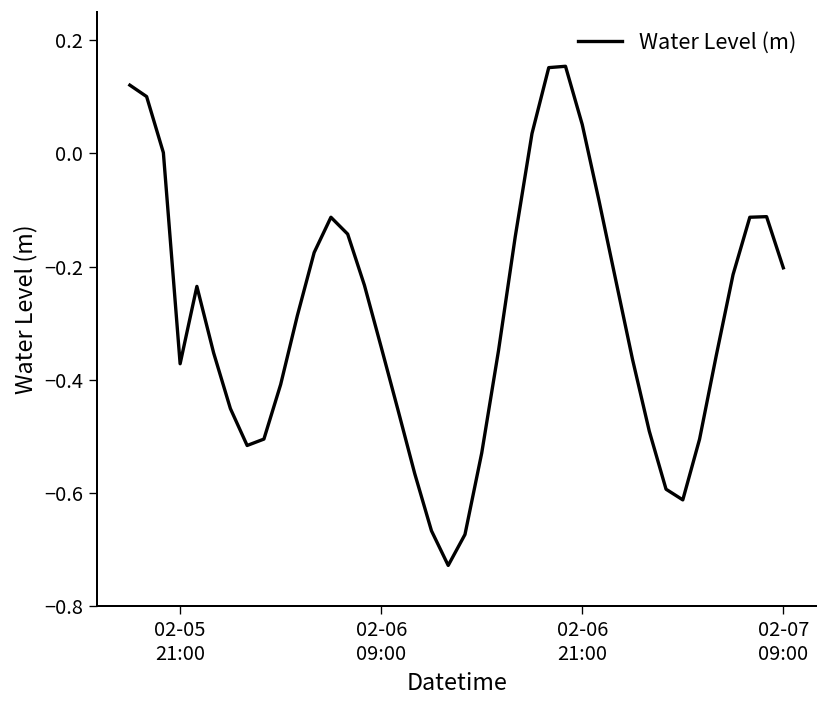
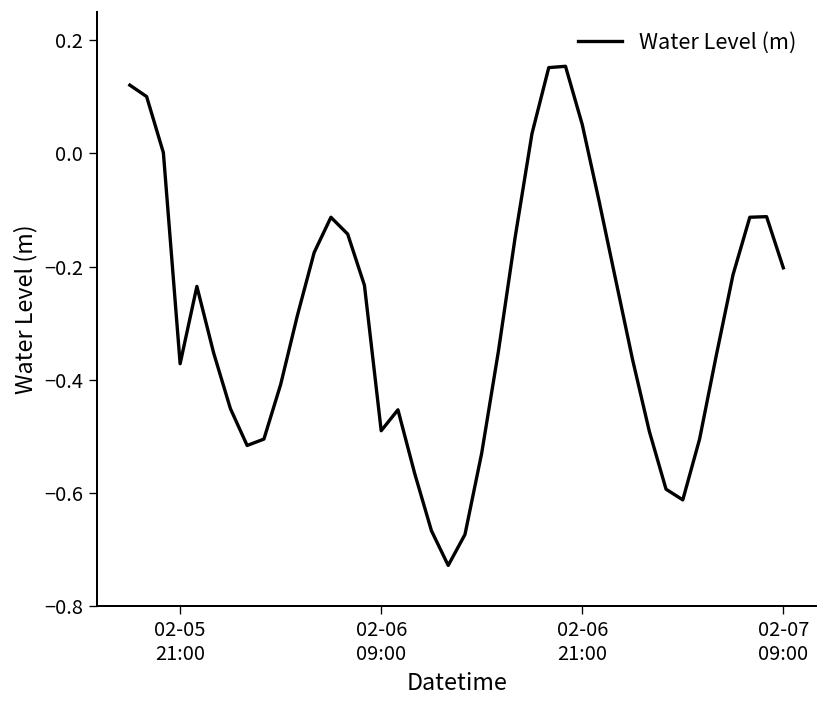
02-06 09:00: -0.34 -> -0.49
